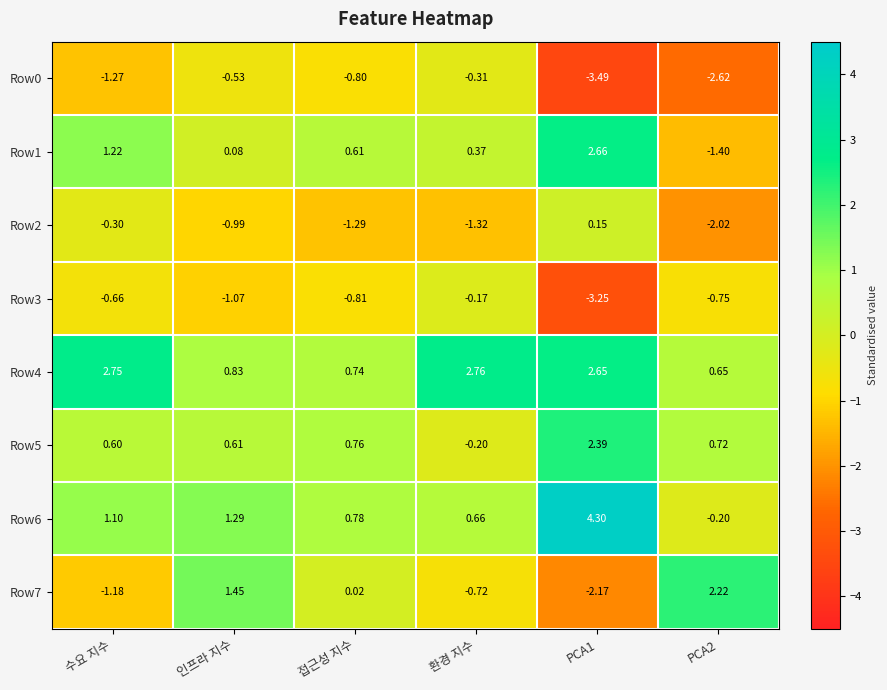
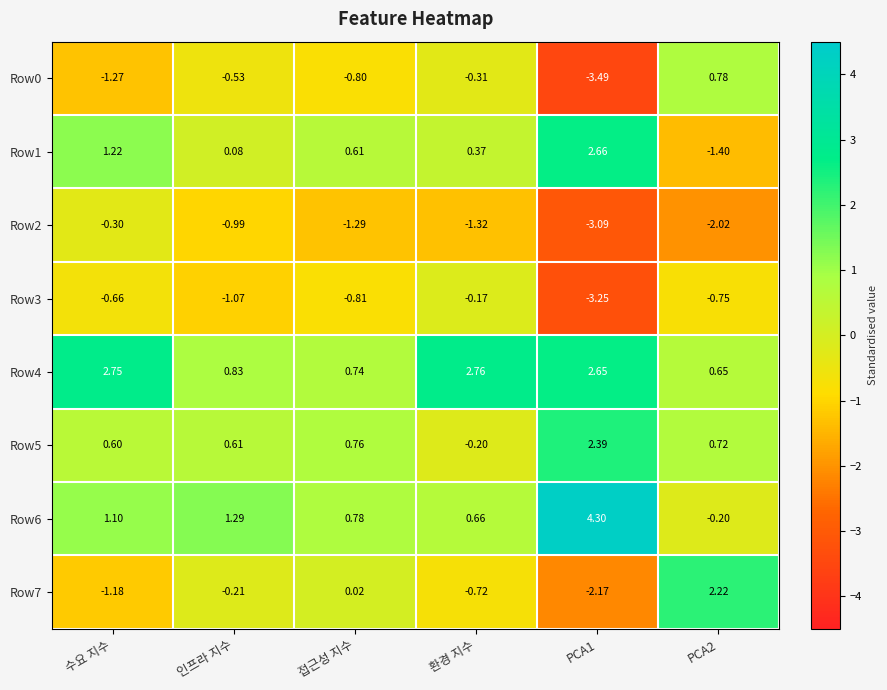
Row0, PCA2: -2.62 -> 0.78
Row2, PCA1: 0.15 -> -3.09
Row7, 인프라 지수: 1.45 -> -0.21
